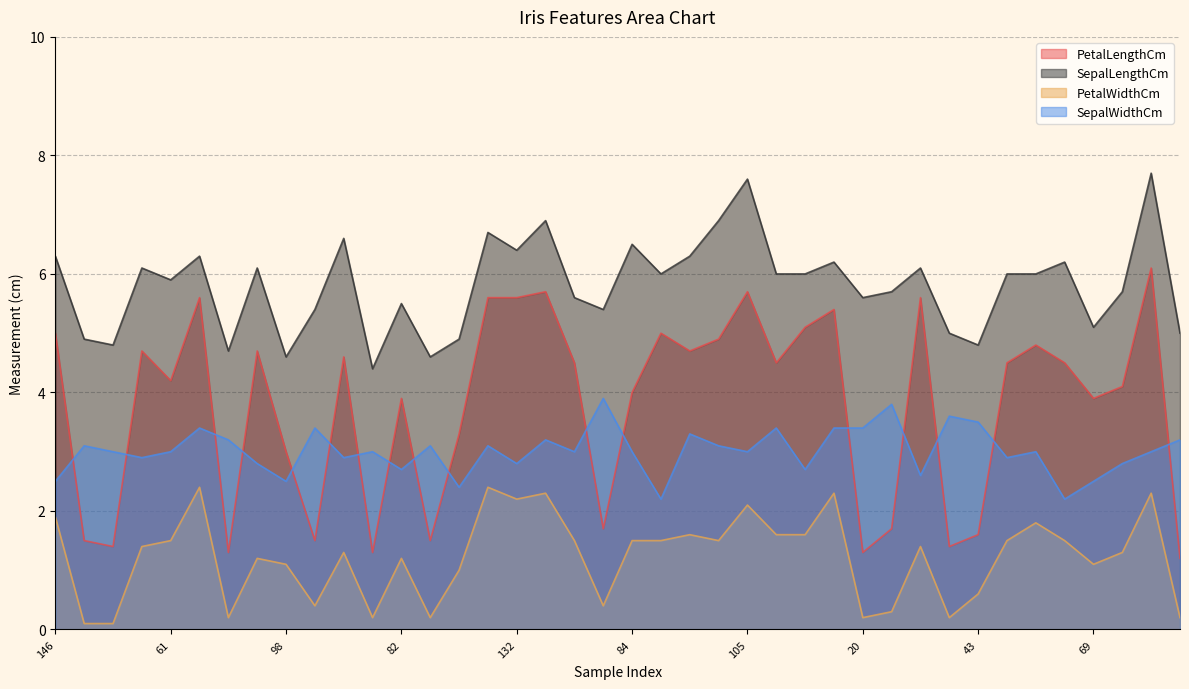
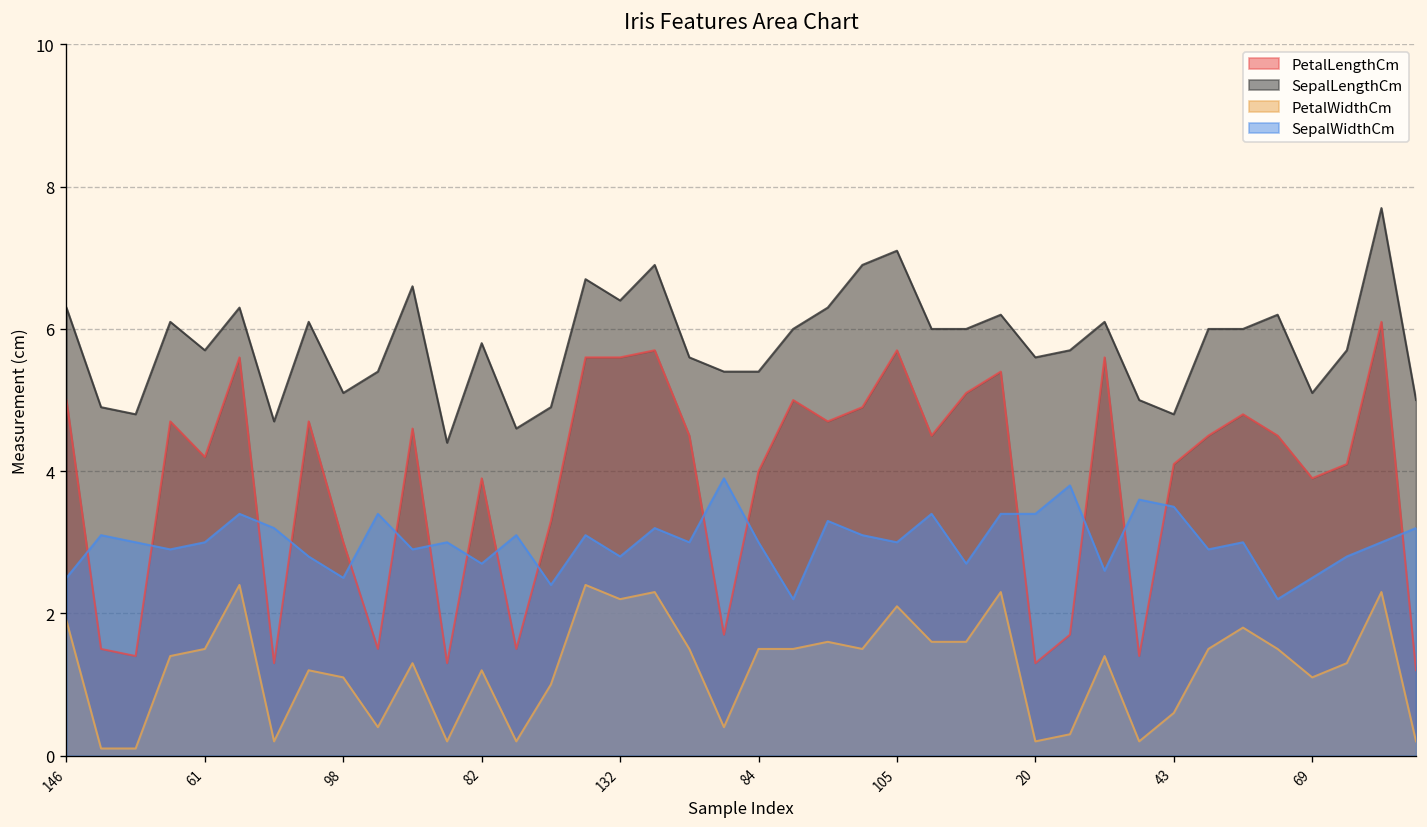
SepalLengthCm, 61: 5.9 -> 5.7
SepalLengthCm, 98: 4.6 -> 5.1
SepalLengthCm, 82: 5.5 -> 5.8
SepalLengthCm, 84: 6.5 -> 5.4
SepalLengthCm, 105: 7.6 -> 7.1
PetalLengthCm, 43: 1.6 -> 4.1
